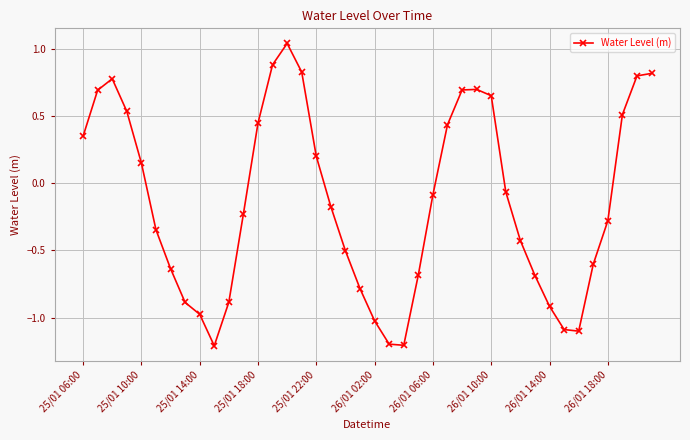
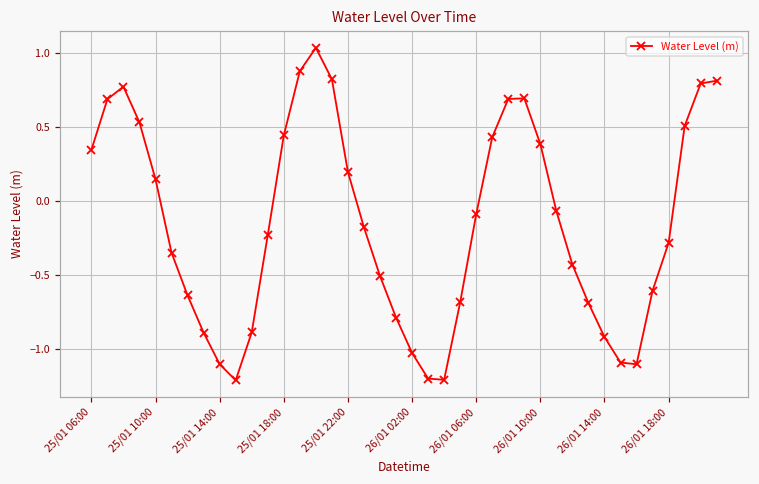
25/01 14:00: -0.98 -> -1.10
26/01 10:00: 0.65 -> 0.39
